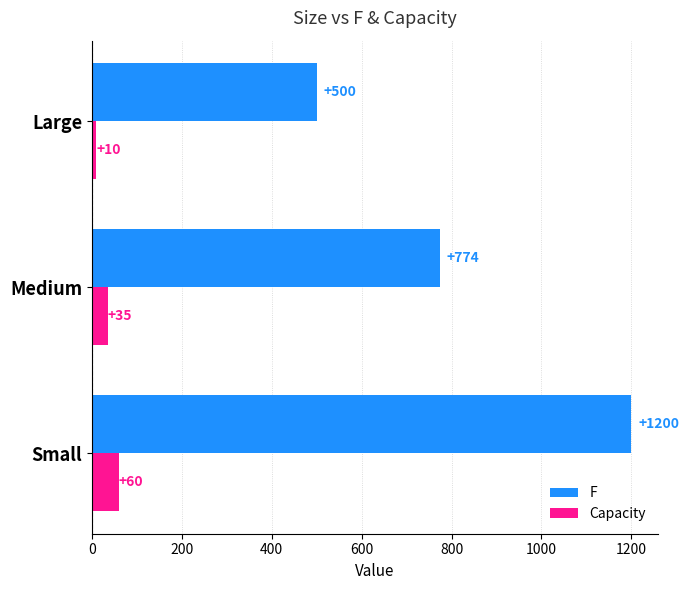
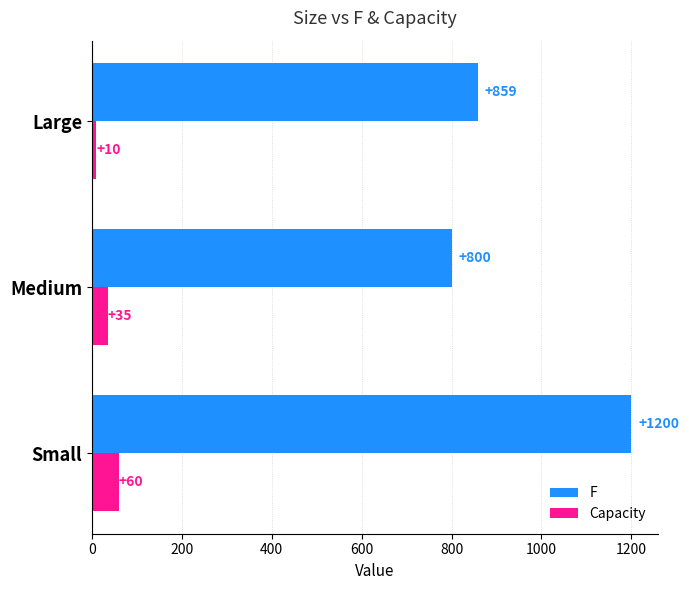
F, Large: +500 -> +859
F, Medium: +774 -> +800
